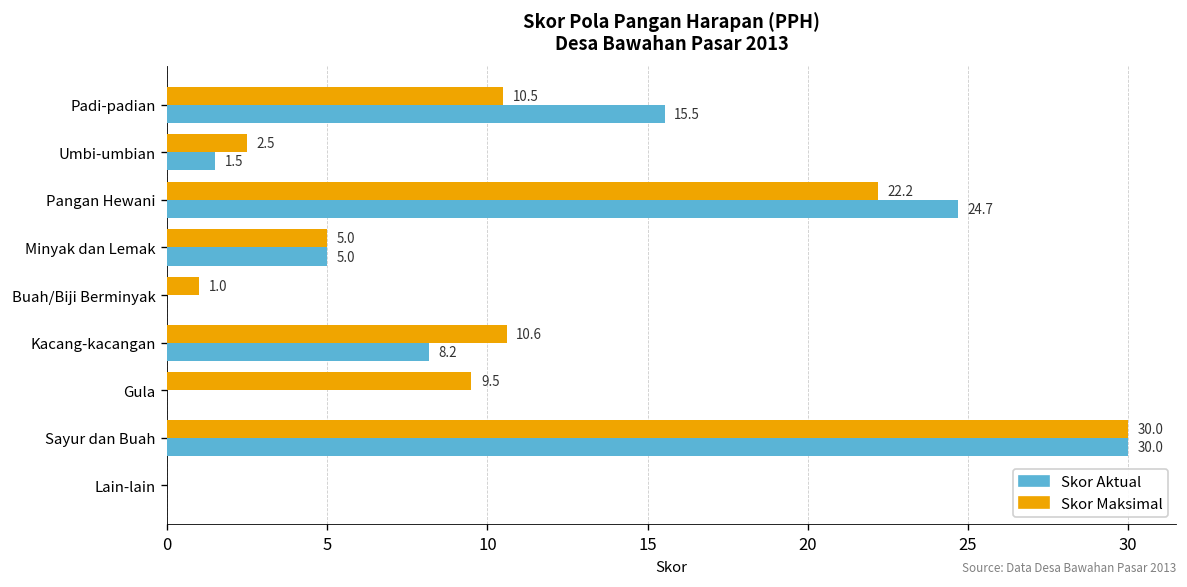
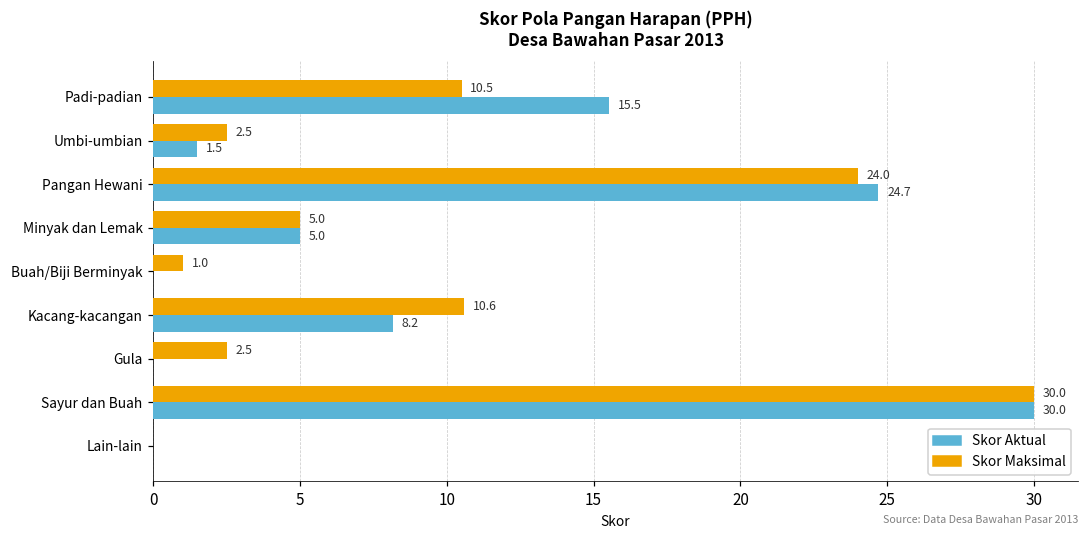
Skor Maksimal, Pangan Hewani: 22.2 -> 24.0
Skor Maksimal, Gula: 9.5 -> 2.5
